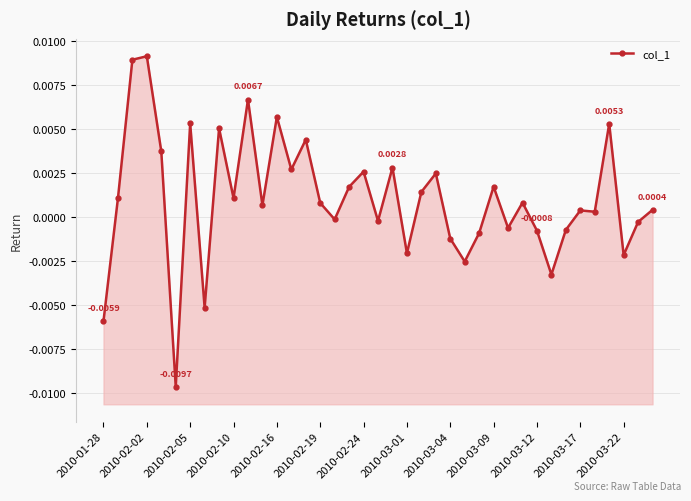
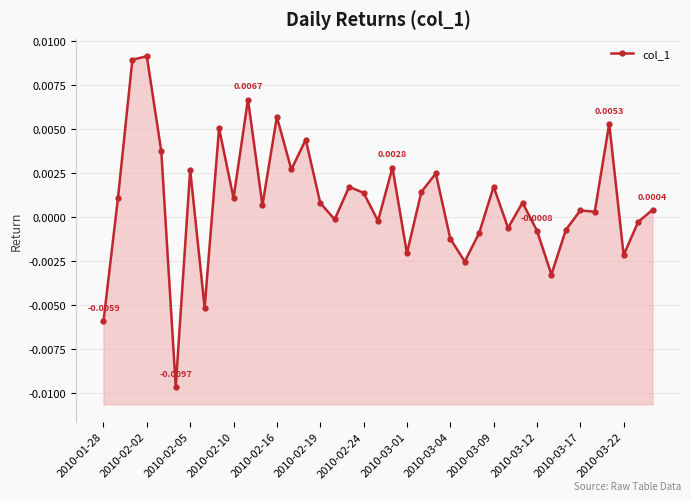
2010-02-05: 0.0053 -> 0.0027
2010-02-24: 0.0026 -> 0.0014
